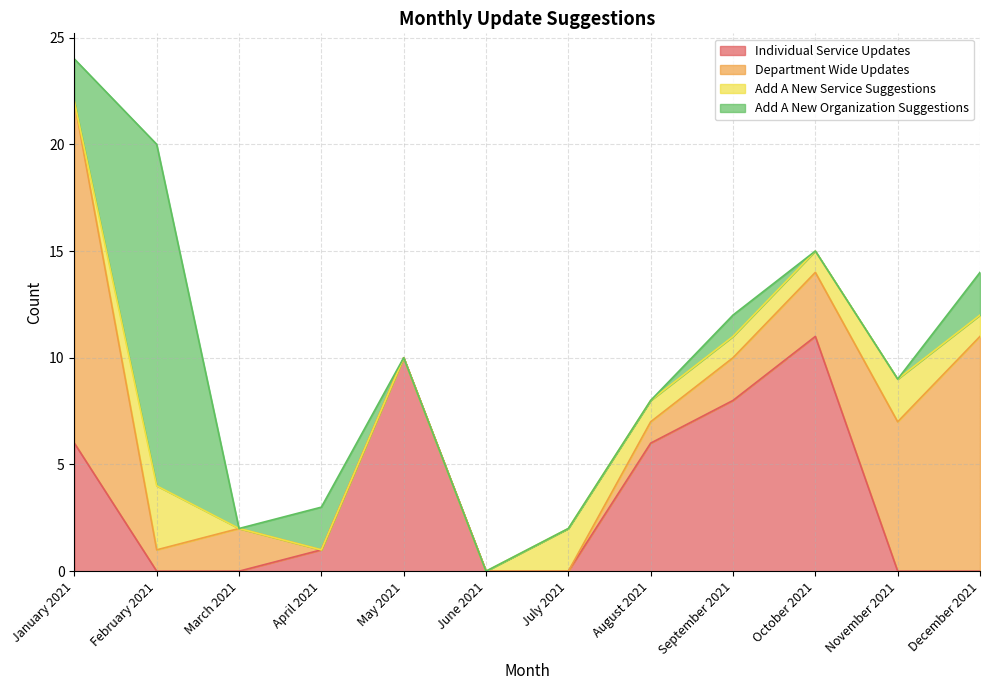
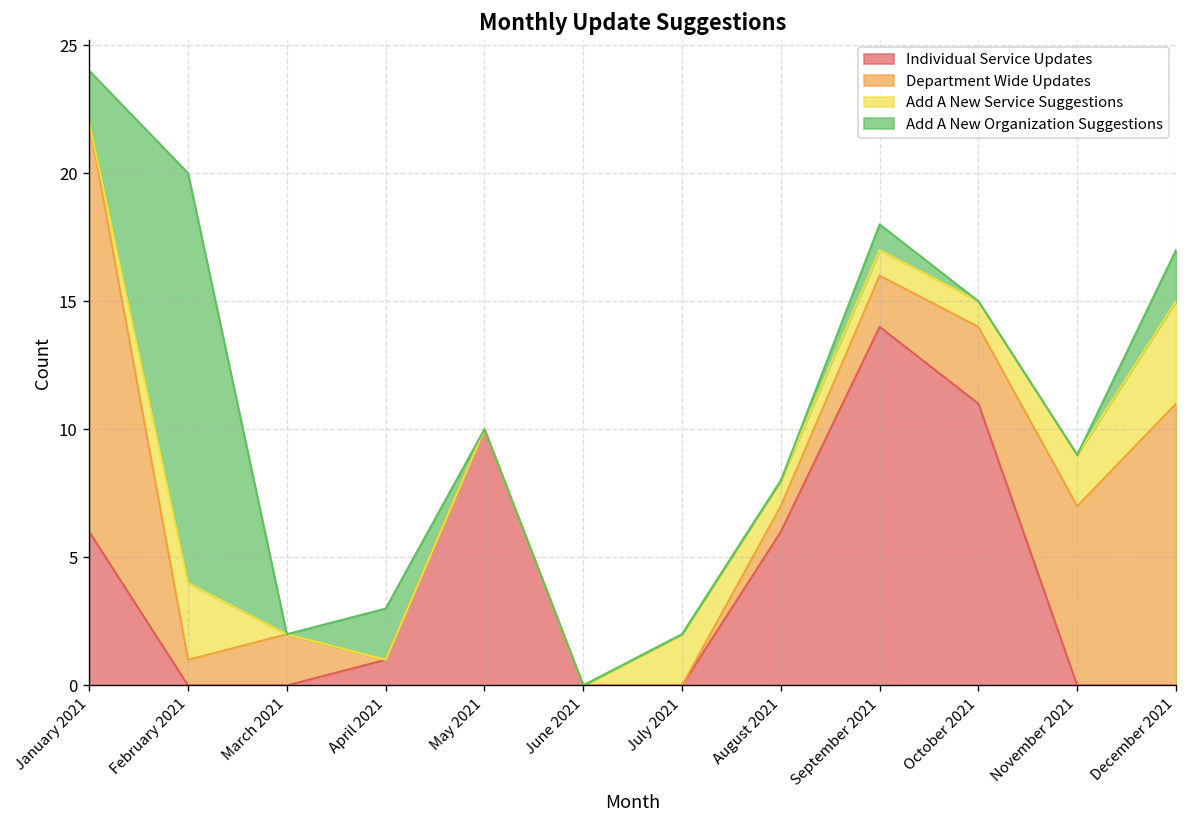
Individual Service Updates, September 2021: 8 -> 14
Add A New Service Suggestions, December 2021: 1 -> 4
